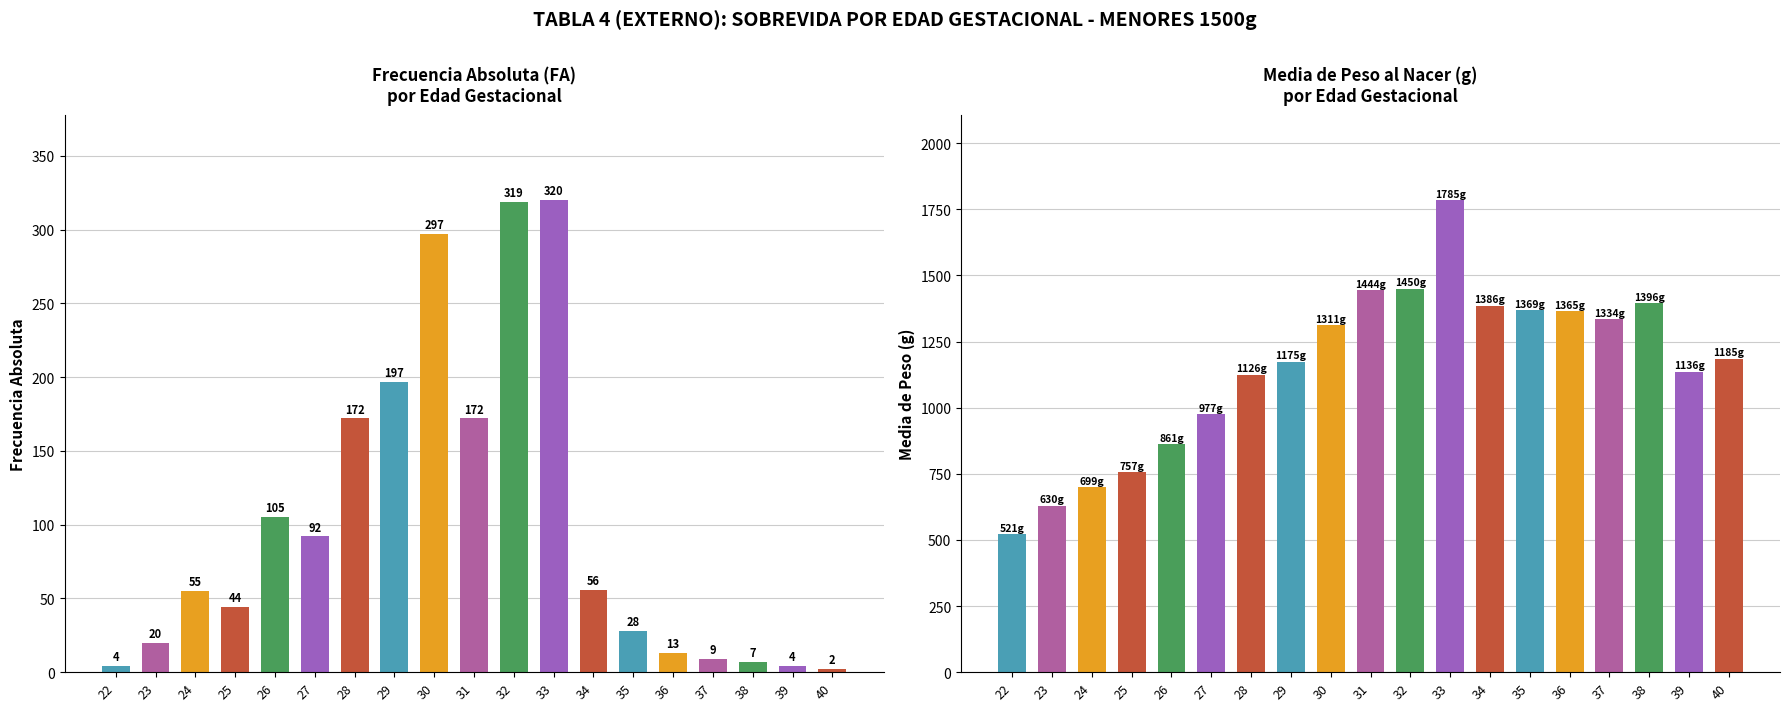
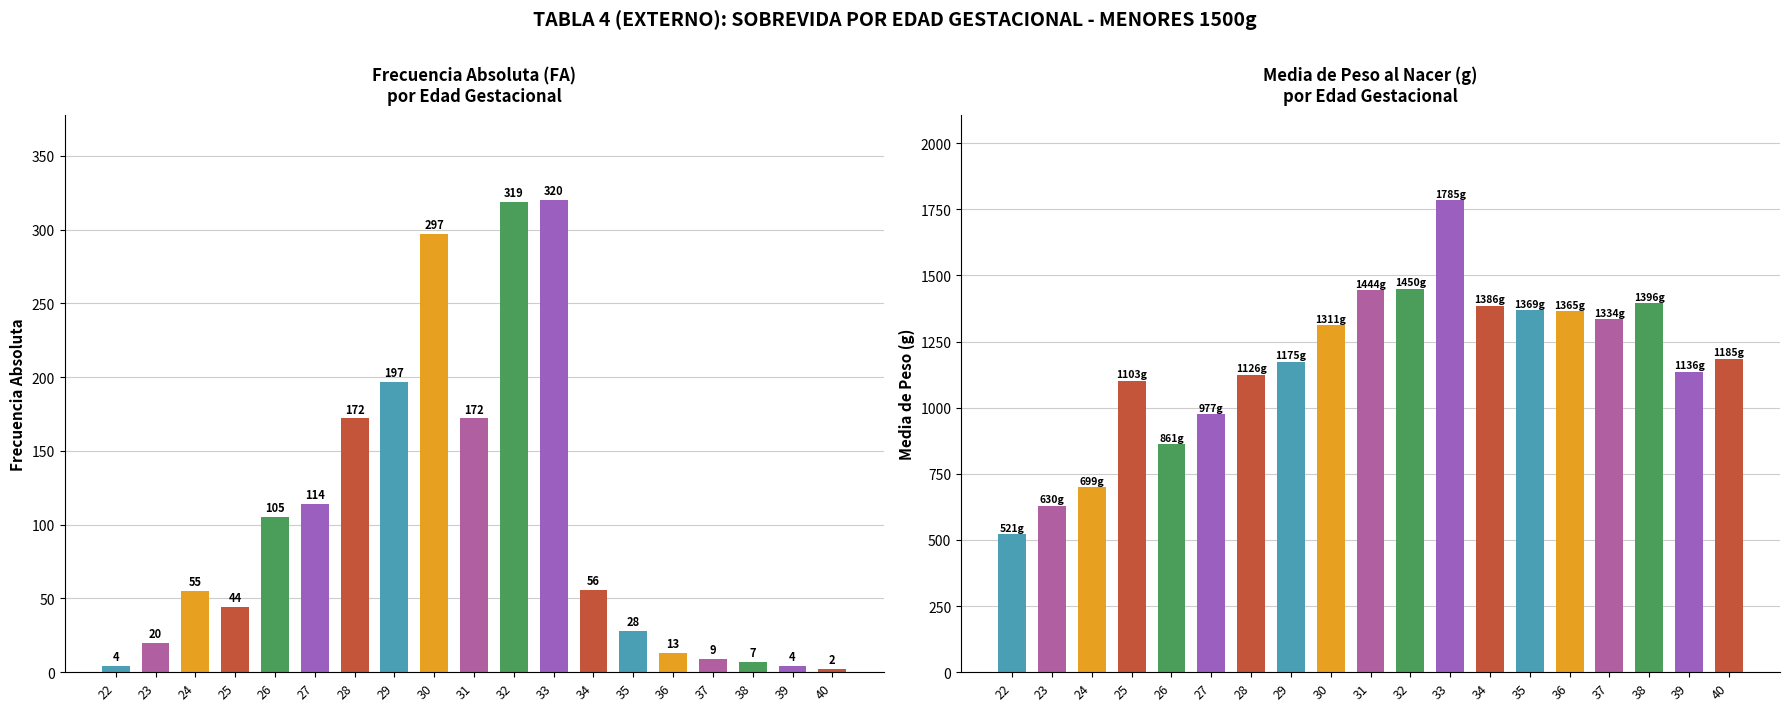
Frecuencia Absoluta (FA) por Edad Gestacional, 27: 92 -> 114
Media de Peso al Nacer (g) por Edad Gestacional, 25: 757g -> 1103g
